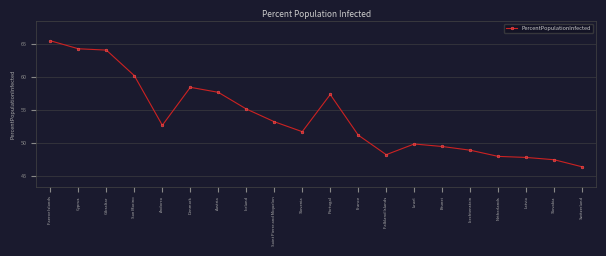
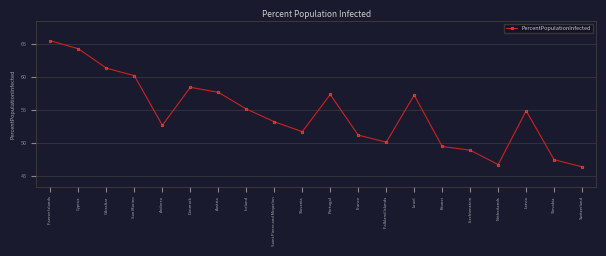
Gibraltar: 64 -> 61
Falkland Islands: 48 -> 50
Israel: 50 -> 57
Netherlands: 48 -> 47
Latvia: 48 -> 55
